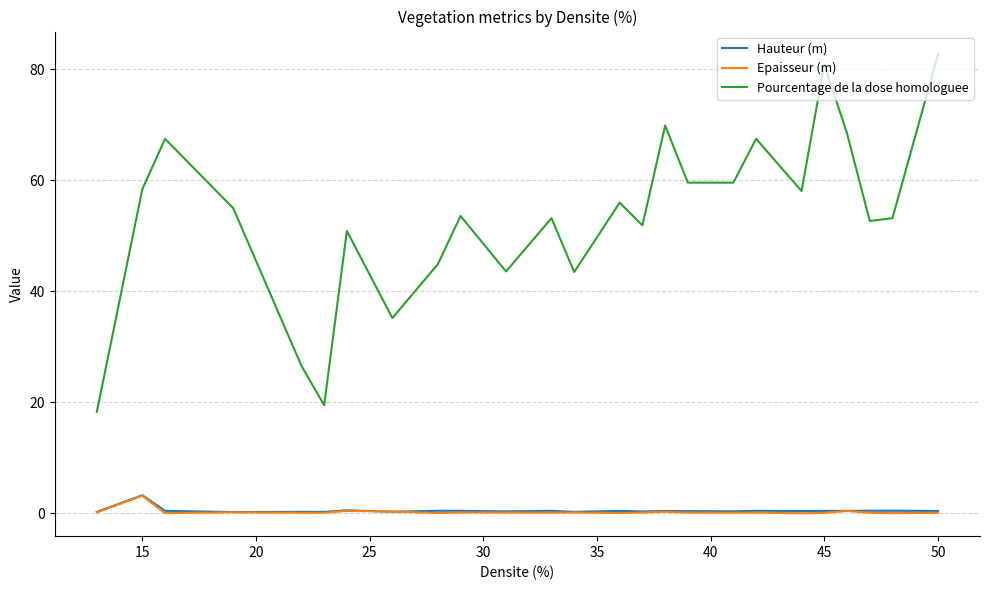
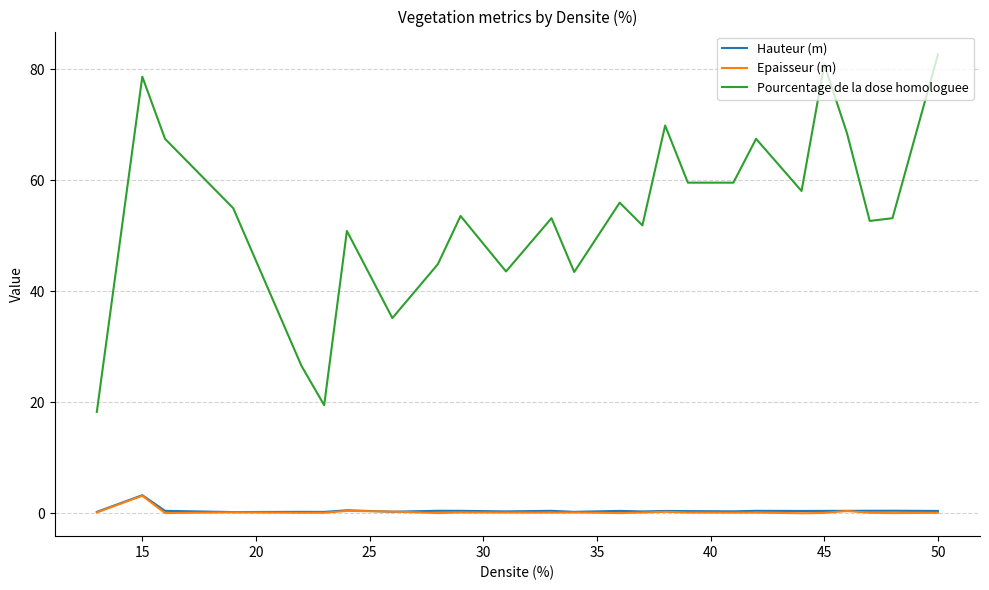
Pourcentage de la dose homologuee, 15: 58 -> 79
